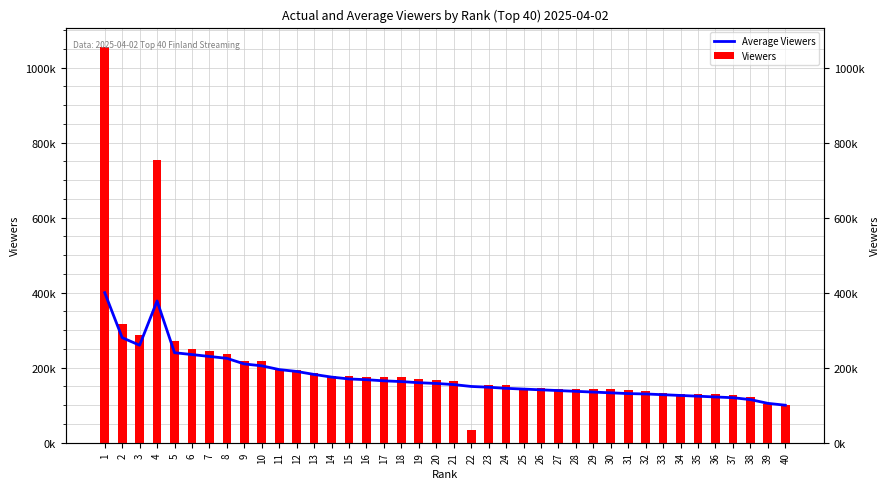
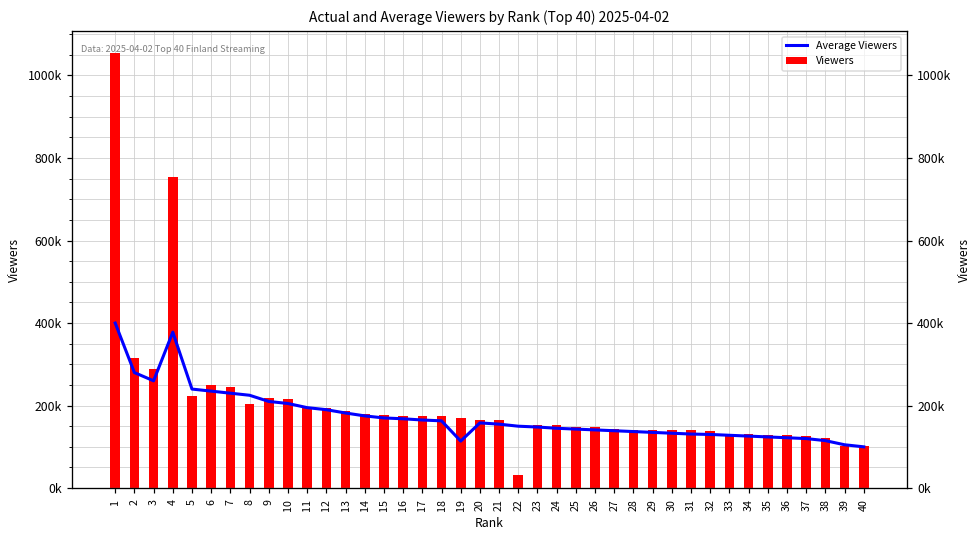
Viewers, 5: 270000 -> 220000
Viewers, 8: 240000 -> 200000
Average Viewers, 19: 160000 -> 110000
